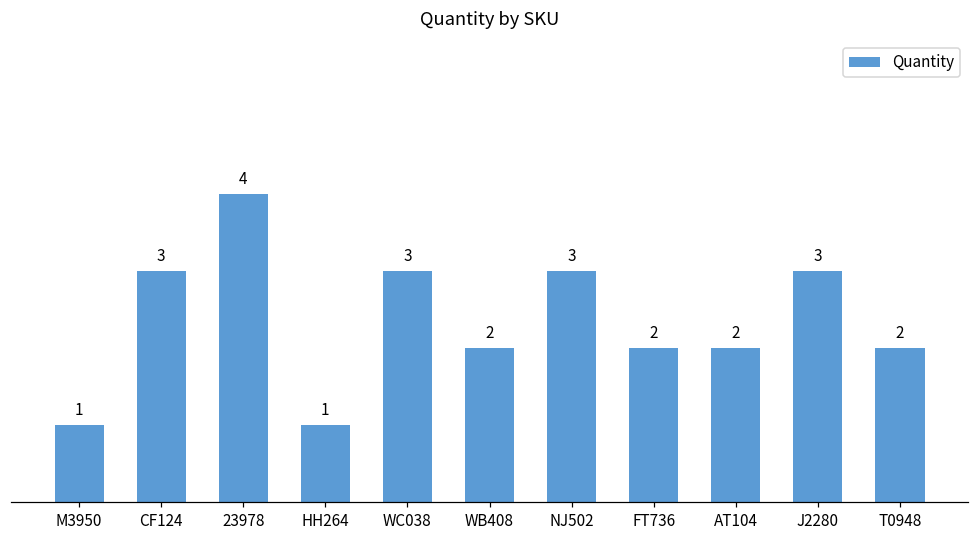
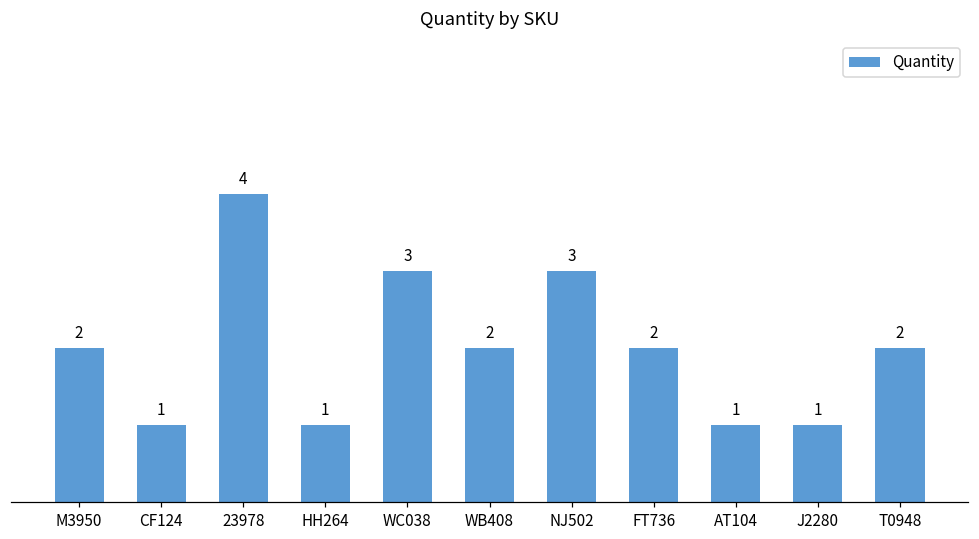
M3950: 1 -> 2
CF124: 3 -> 1
AT104: 2 -> 1
J2280: 3 -> 1
